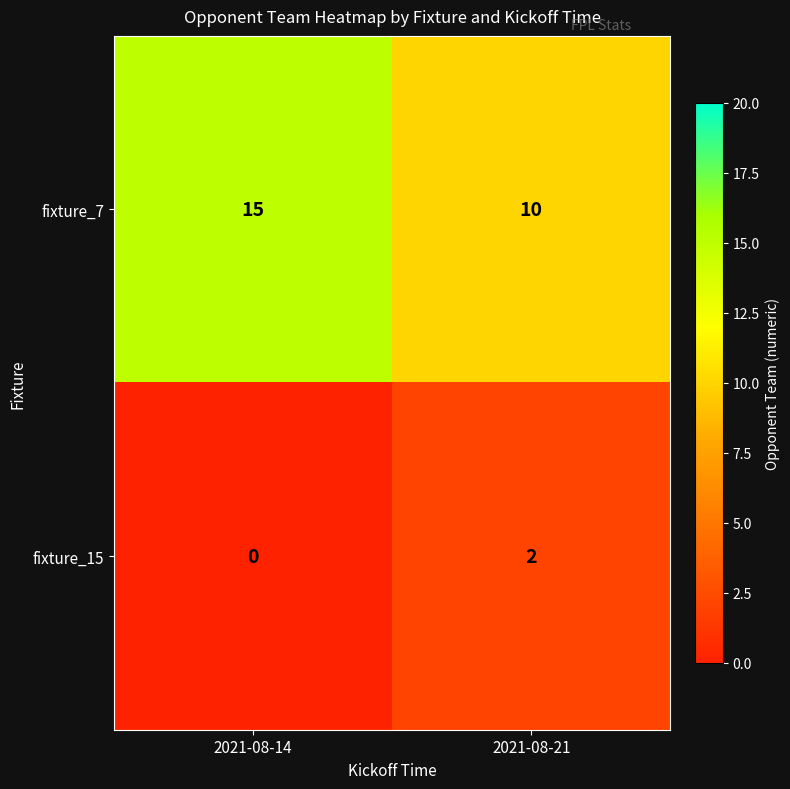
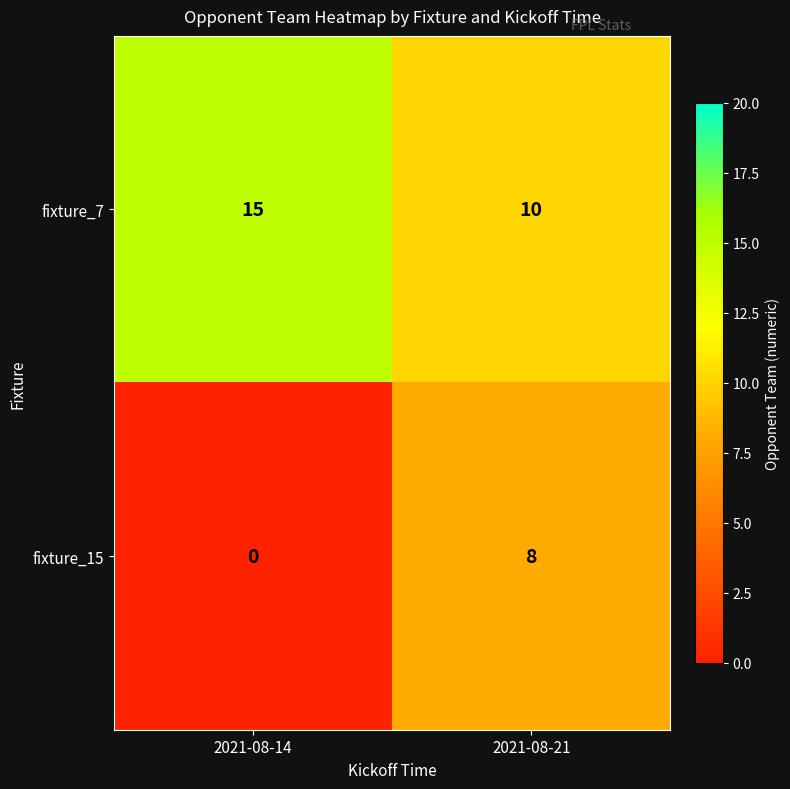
fixture_15, 2021-08-21: 2 -> 8
